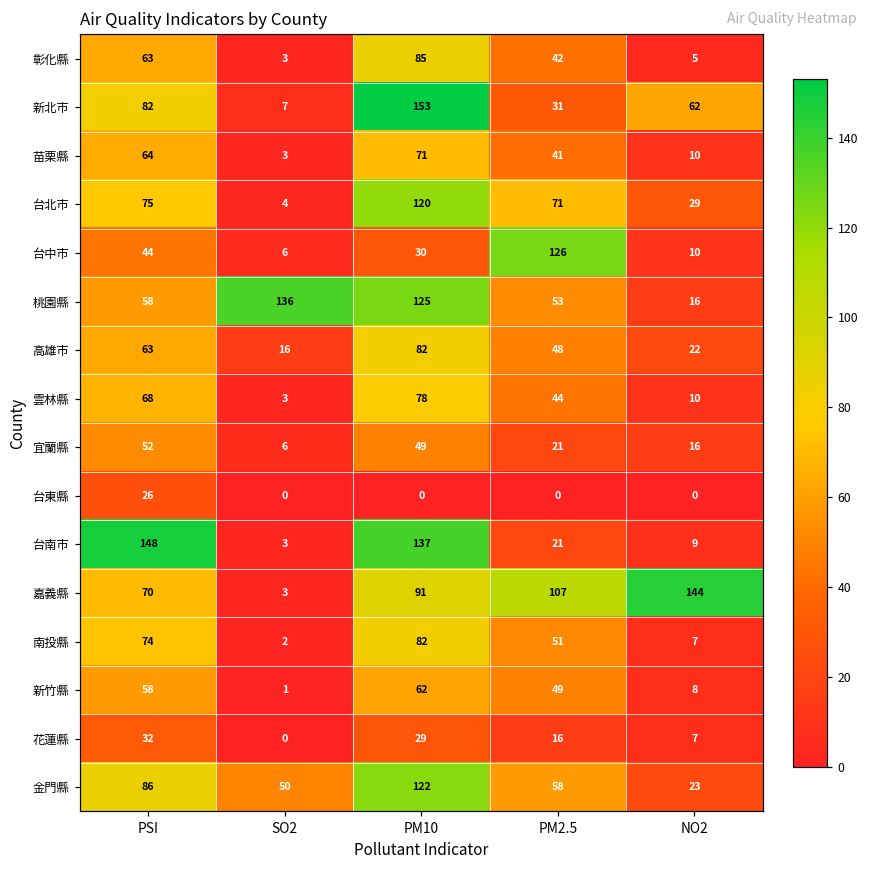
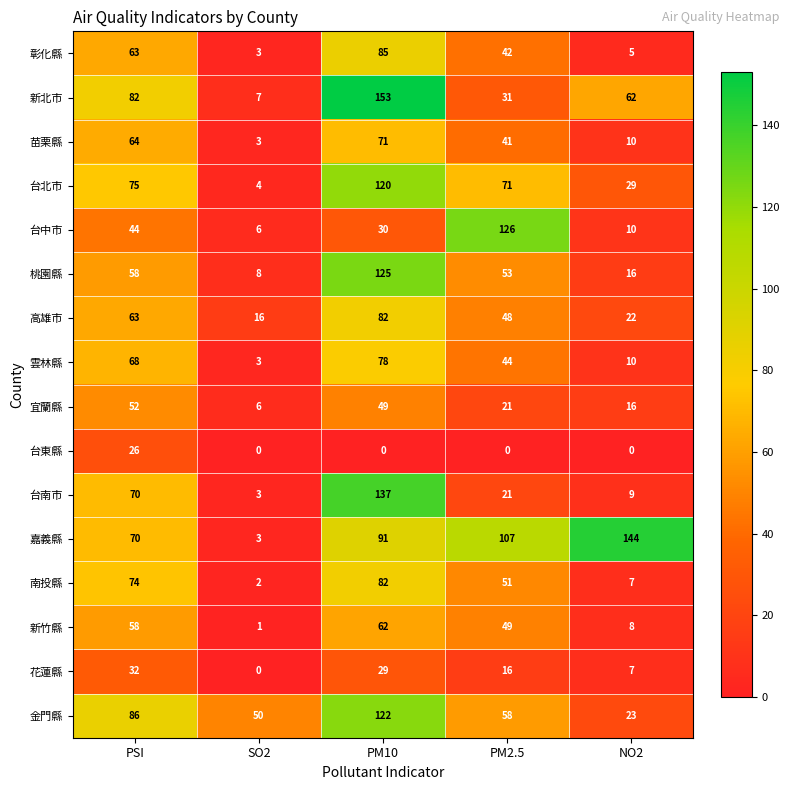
桃園縣, SO2: 136 -> 8
台南市, PSI: 148 -> 70
